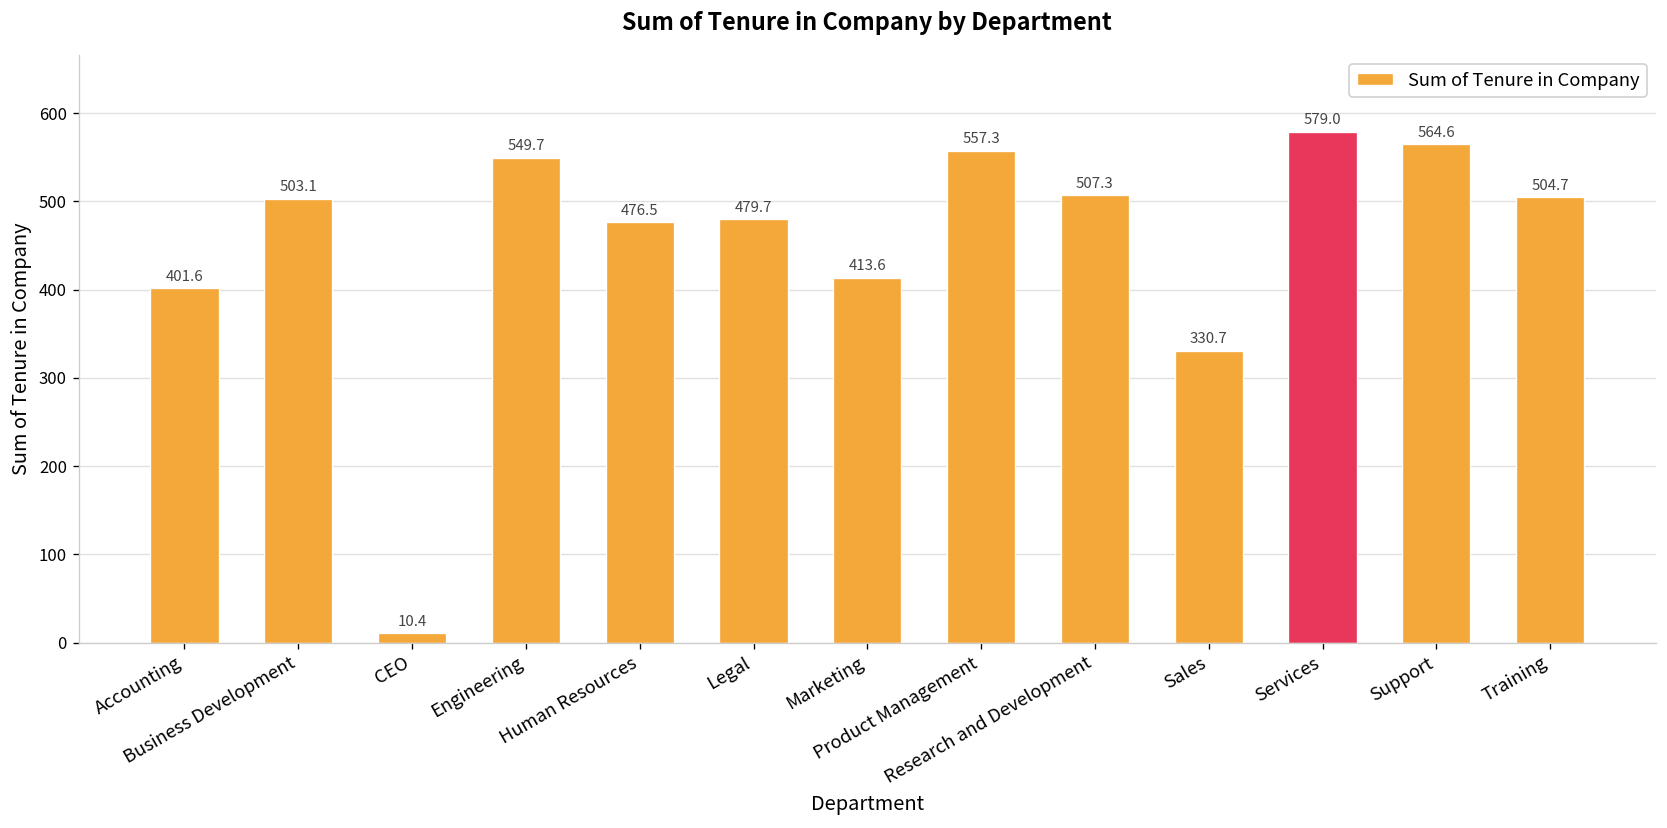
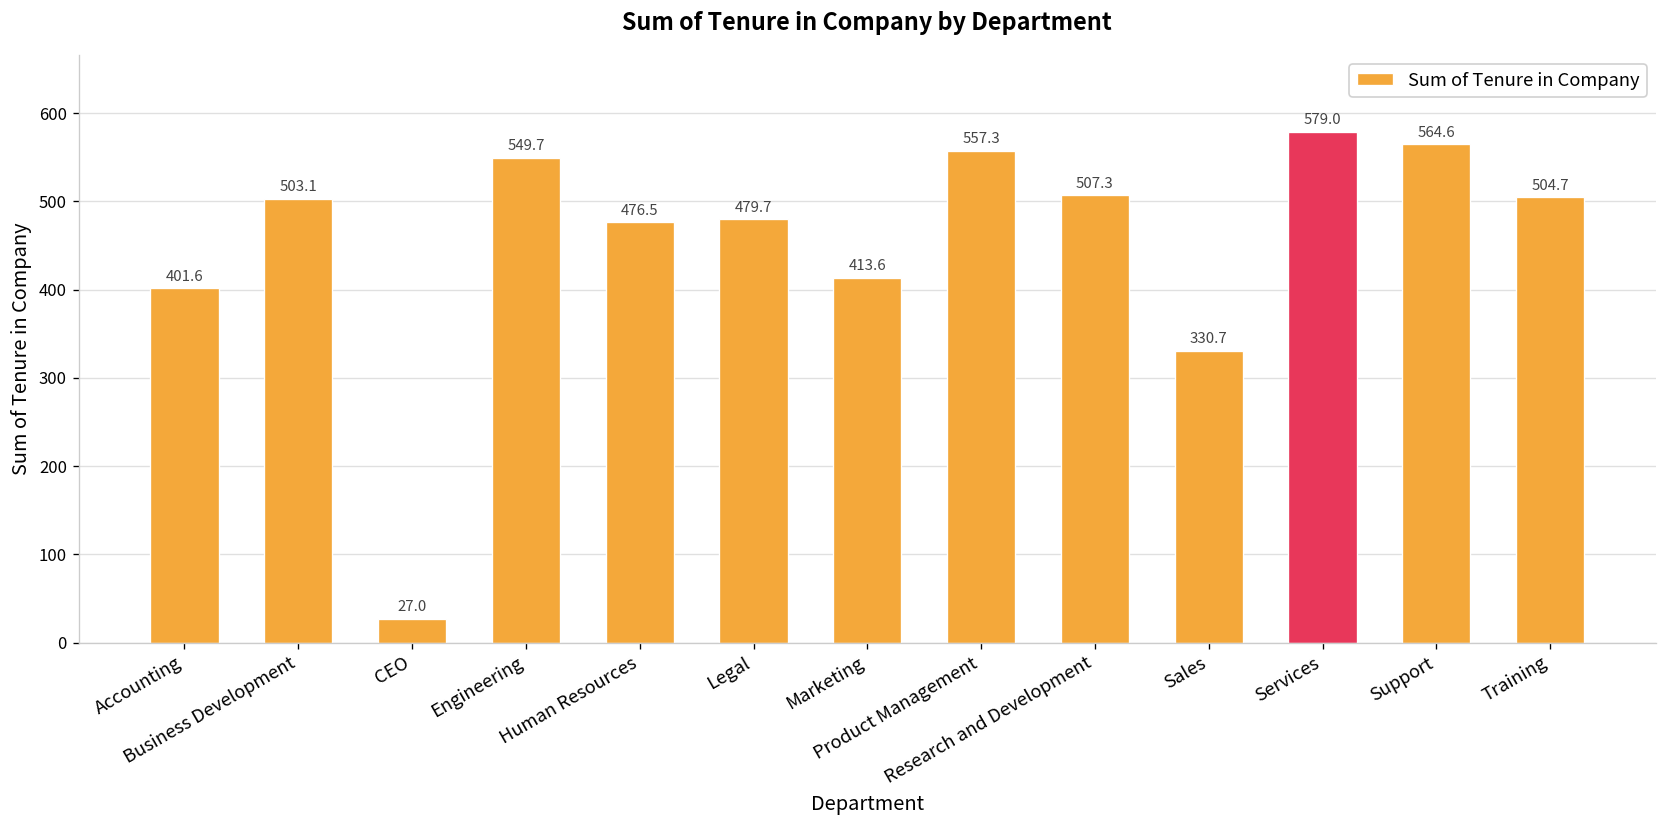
CEO: 10.4 -> 27.0
